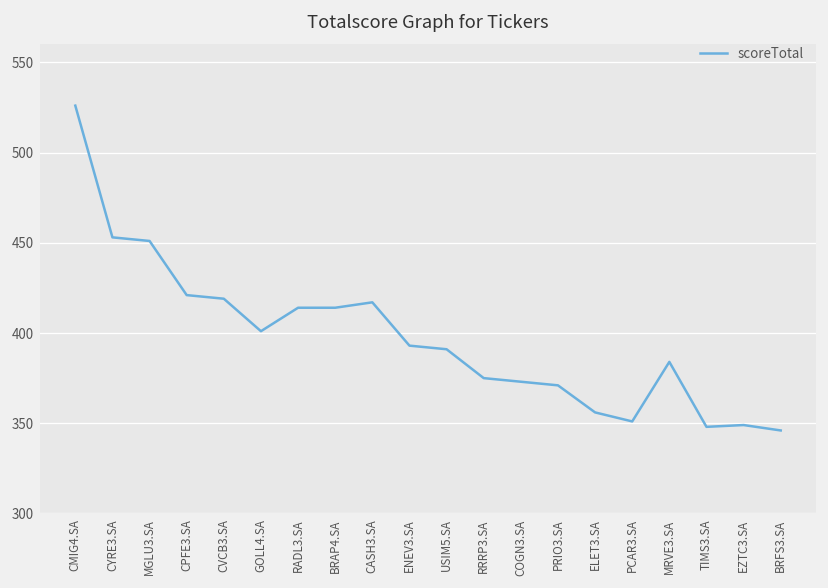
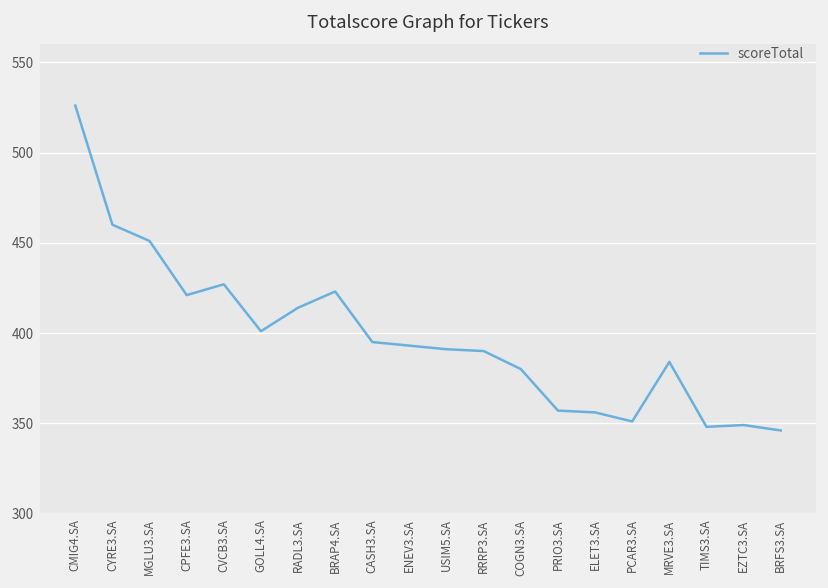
CYRE3.SA: 453 -> 460
CVCB3.SA: 419 -> 427
BRAP4.SA: 414 -> 423
CASH3.SA: 417 -> 395
RRRP3.SA: 375 -> 390
COGN3.SA: 373 -> 380
PRIO3.SA: 371 -> 357
